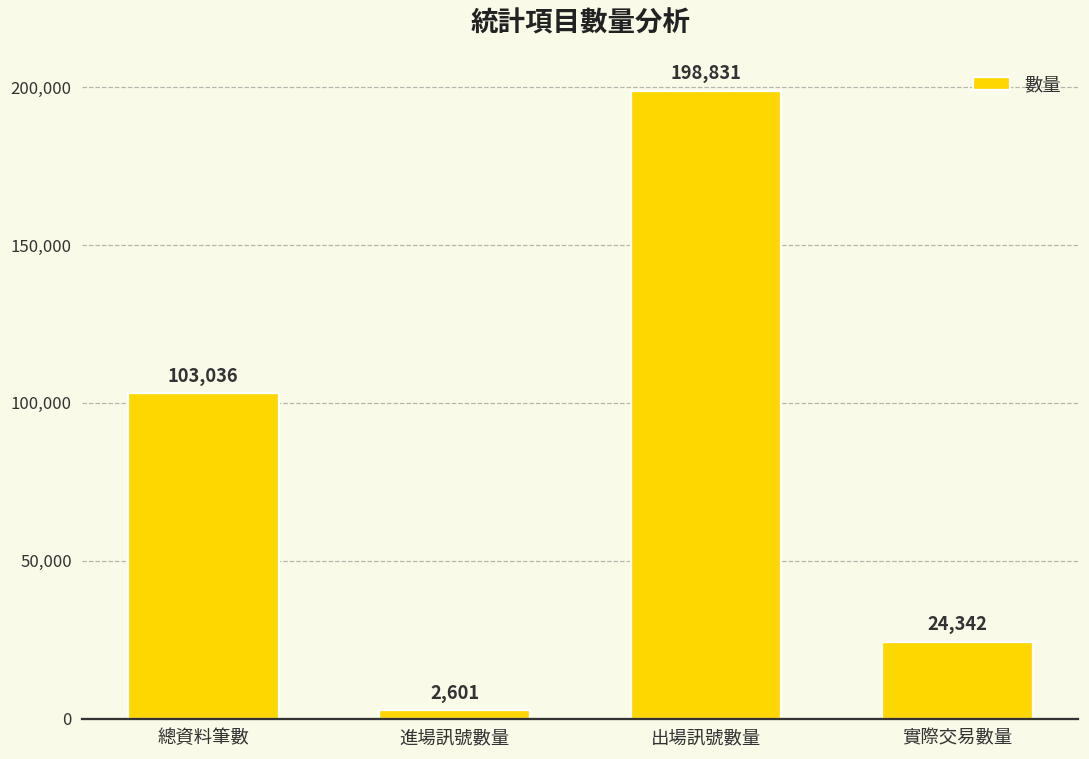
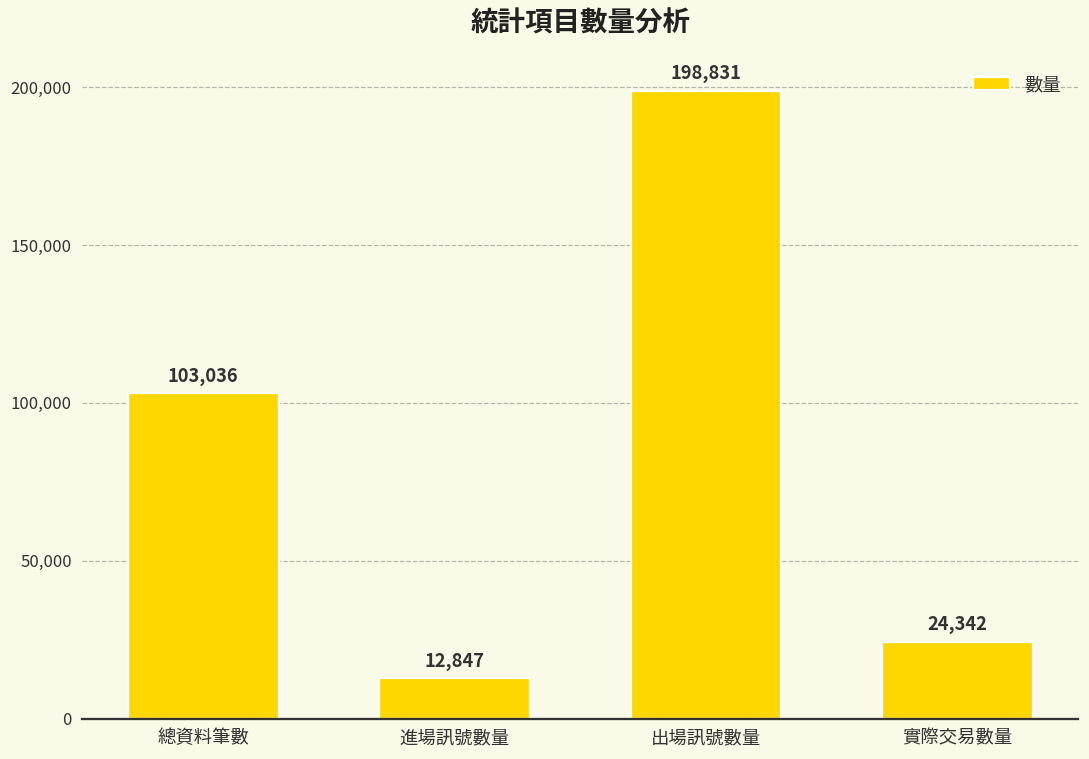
進場訊號數量: 2,601 -> 12,847
